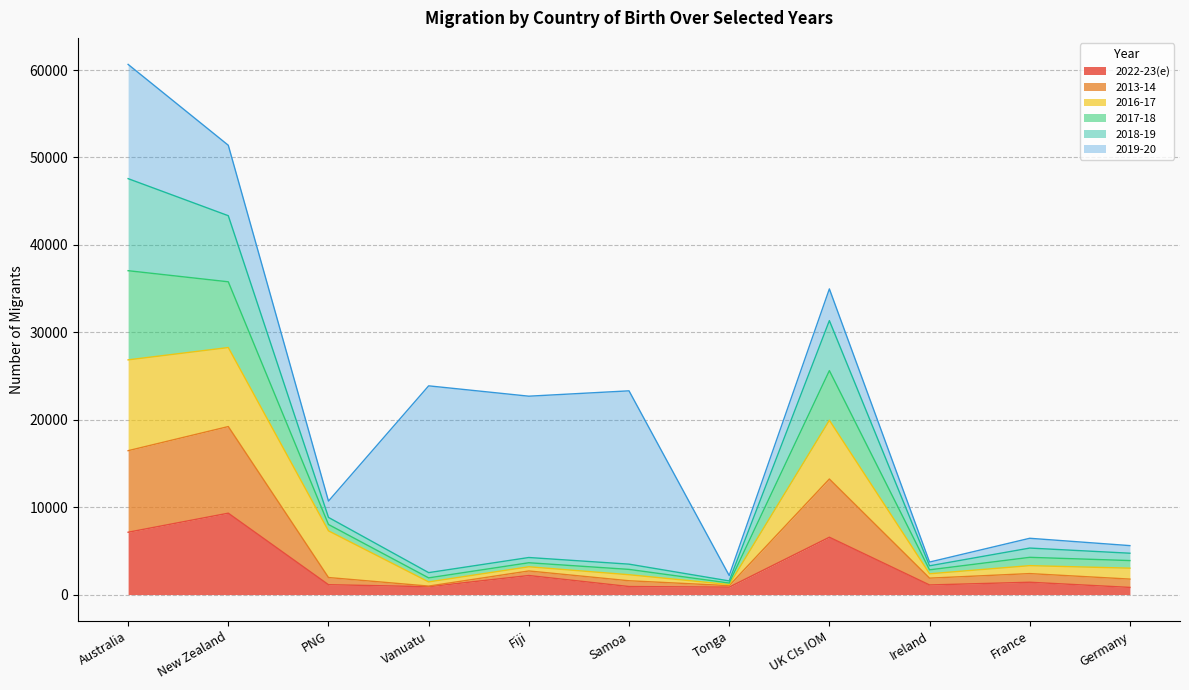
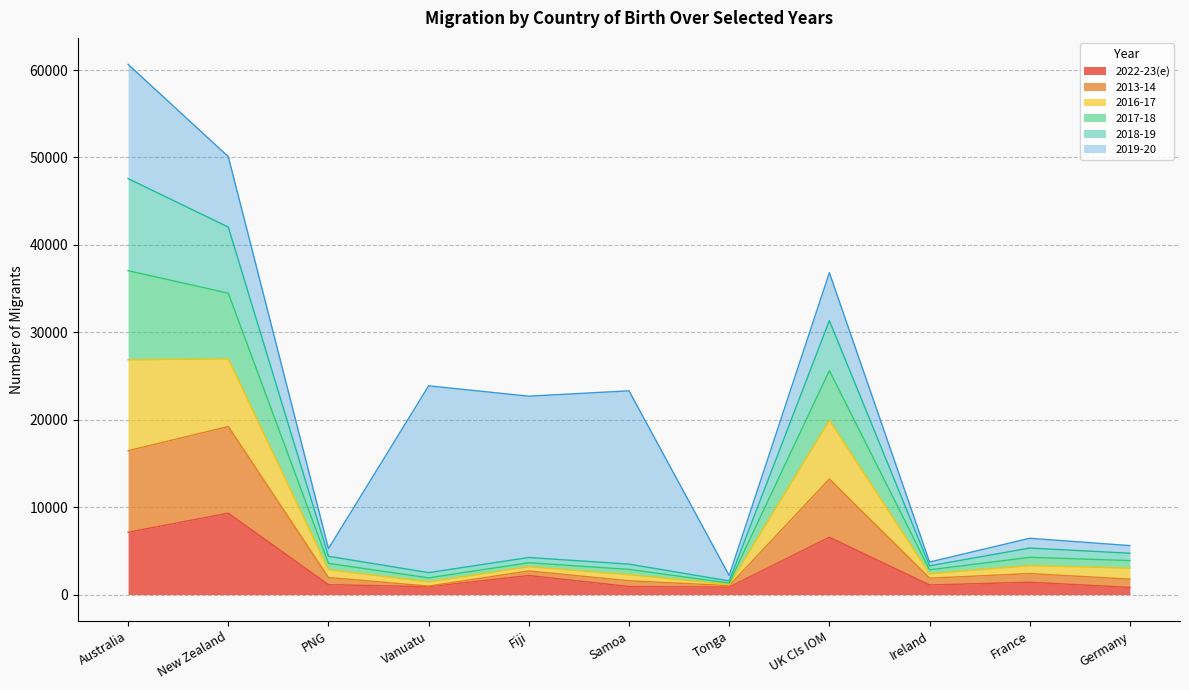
2016-17, New Zealand: 9000 -> 8000
2016-17, PNG: 5000 -> 1000
2019-20, PNG: 2000 -> 1000
2019-20, UK CIs IOM: 4000 -> 5000
